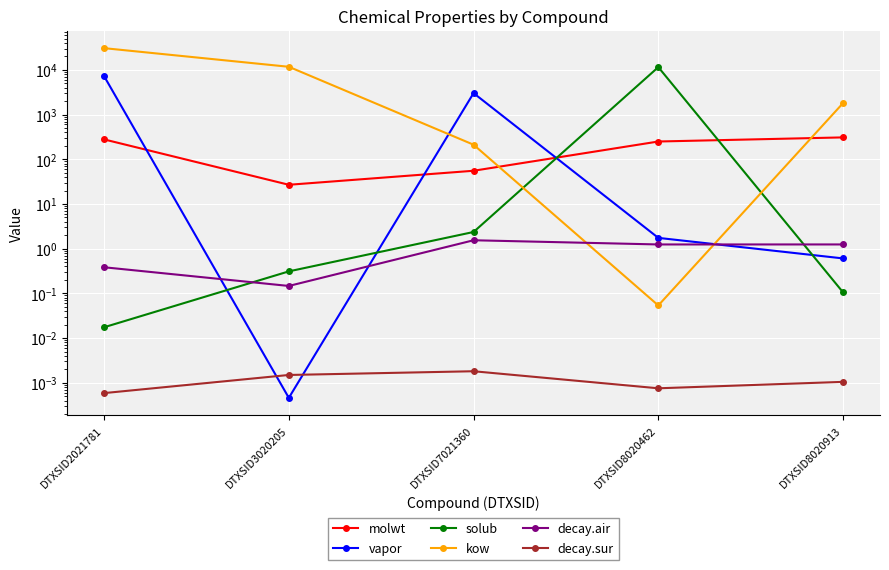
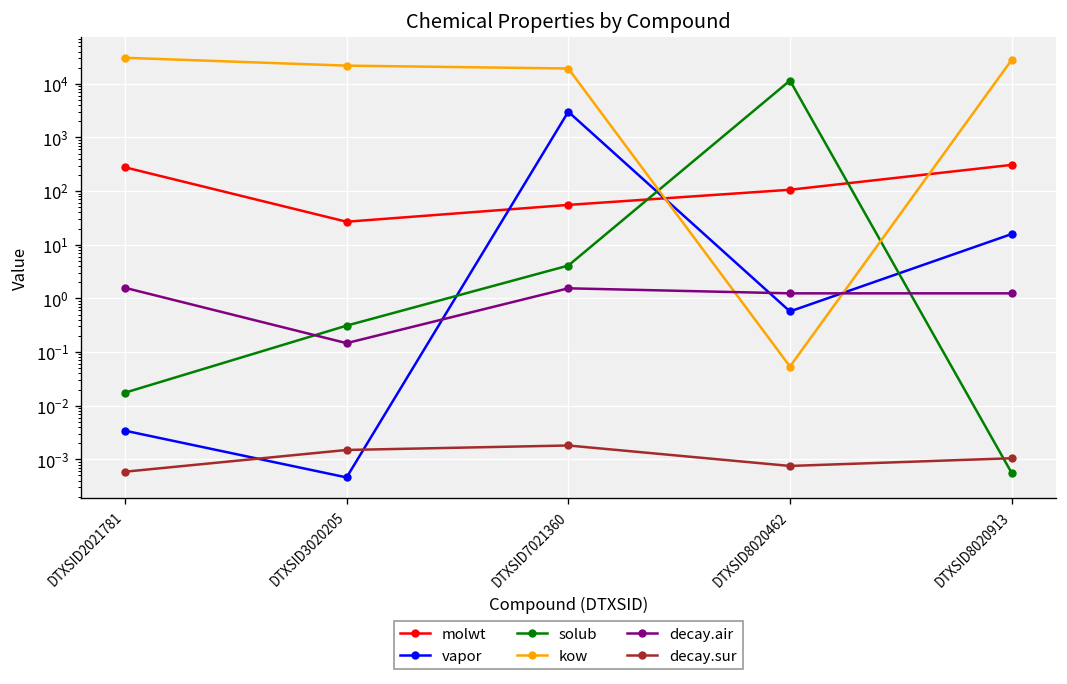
vapor, DTXSID2021781: 7000 -> 0.003
decay.air, DTXSID2021781: 0.4 -> 1.6
kow, DTXSID3020205: 12000 -> 20000
solub, DTXSID7021360: 2 -> 4
kow, DTXSID7021360: 200 -> 19000
molwt, DTXSID8020462: 200 -> 110
vapor, DTXSID8020462: 1.7 -> 0.6
vapor, DTXSID8020913: 0.6 -> 16
solub, DTXSID8020913: 0.11 -> 0.0006
kow, DTXSID8020913: 1800 -> 30000
